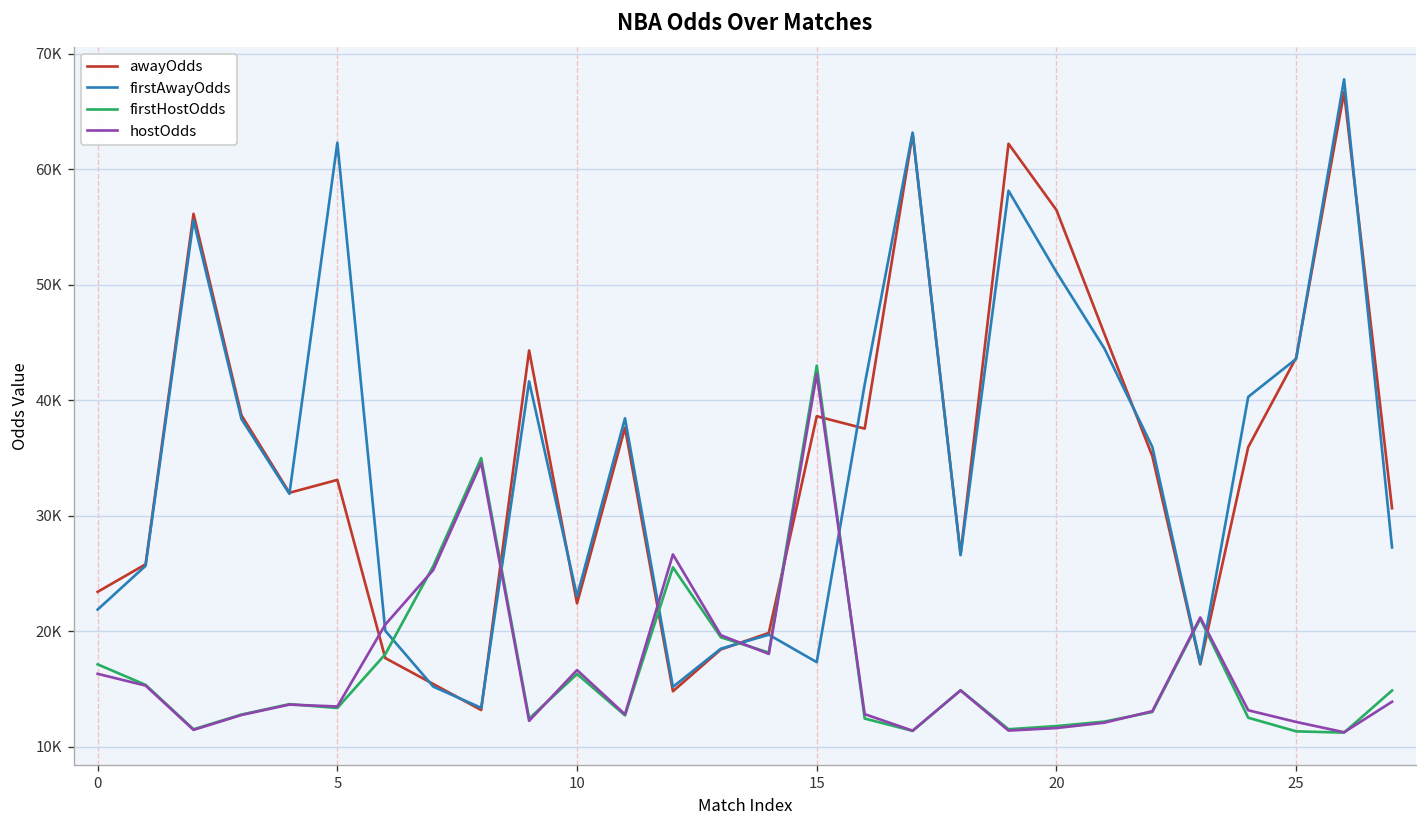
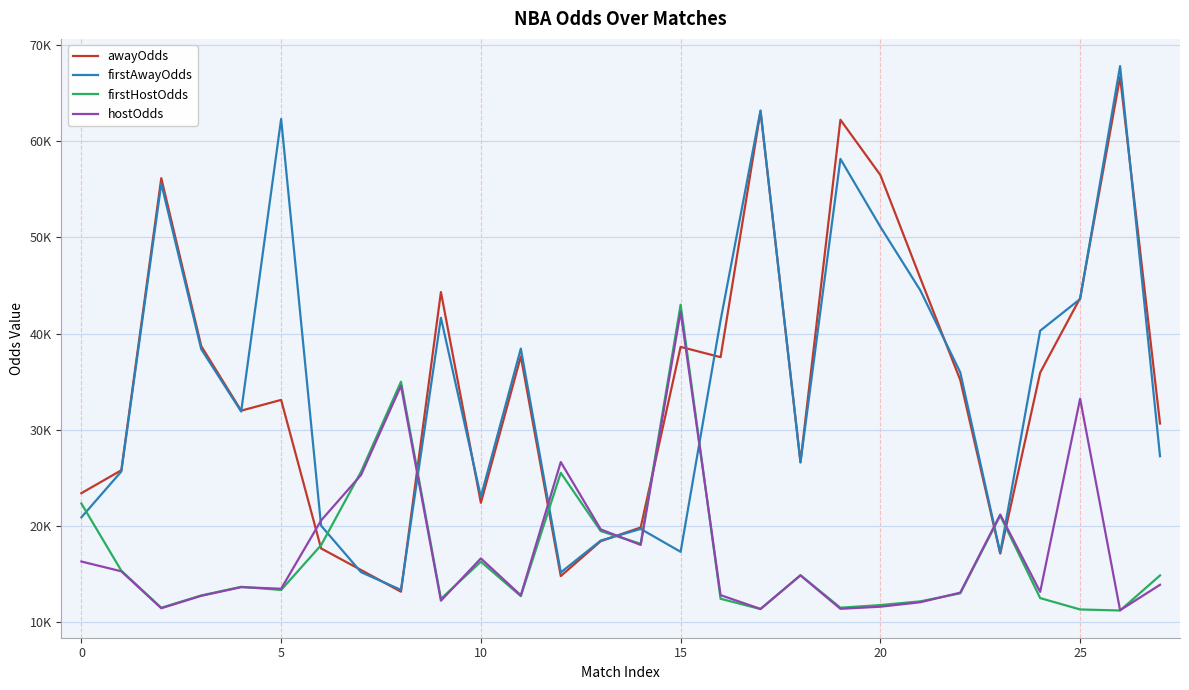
firstAwayOdds, 0: 22000 -> 21000
firstHostOdds, 0: 17000 -> 22000
hostOdds, 25: 12000 -> 33000
